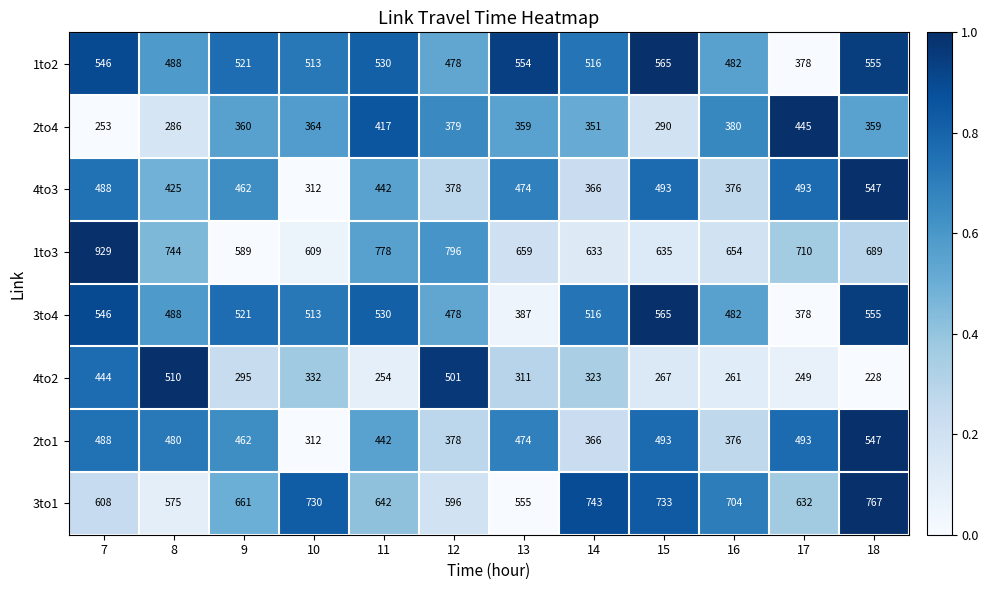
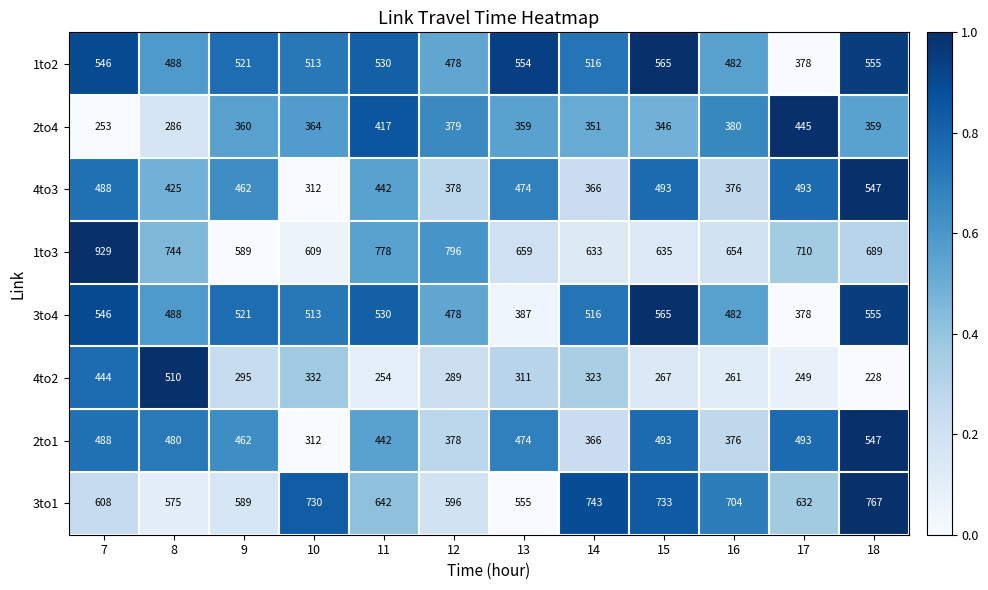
2to4, 15: 290 -> 346
4to2, 12: 501 -> 289
3to1, 9: 661 -> 589
